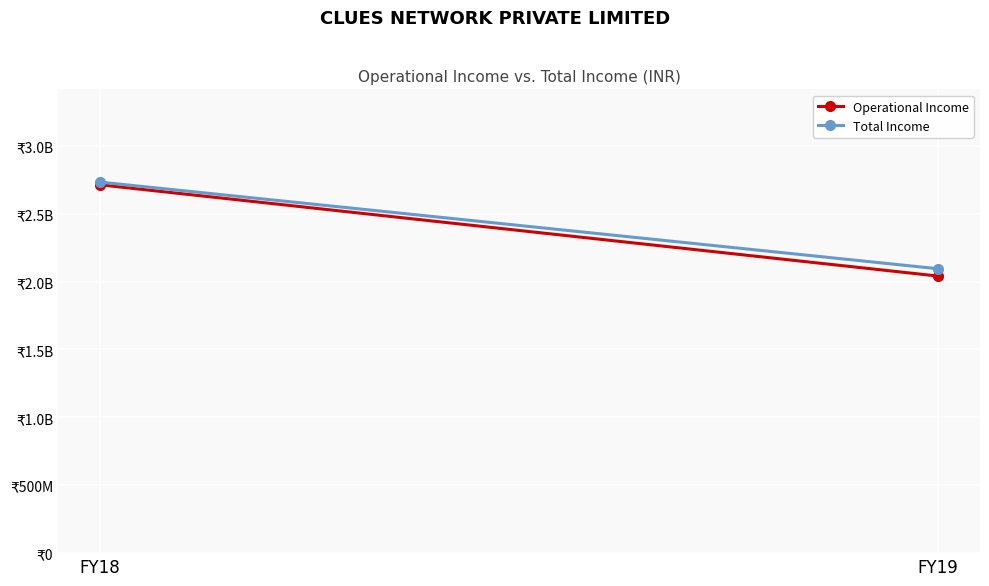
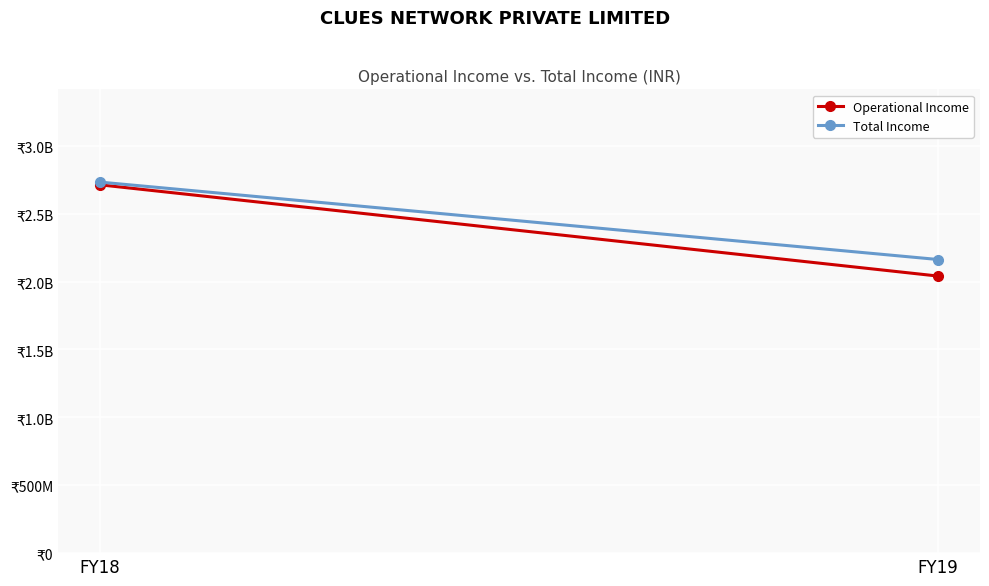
Total Income, FY19: ₹2090000000 -> ₹2160000000
